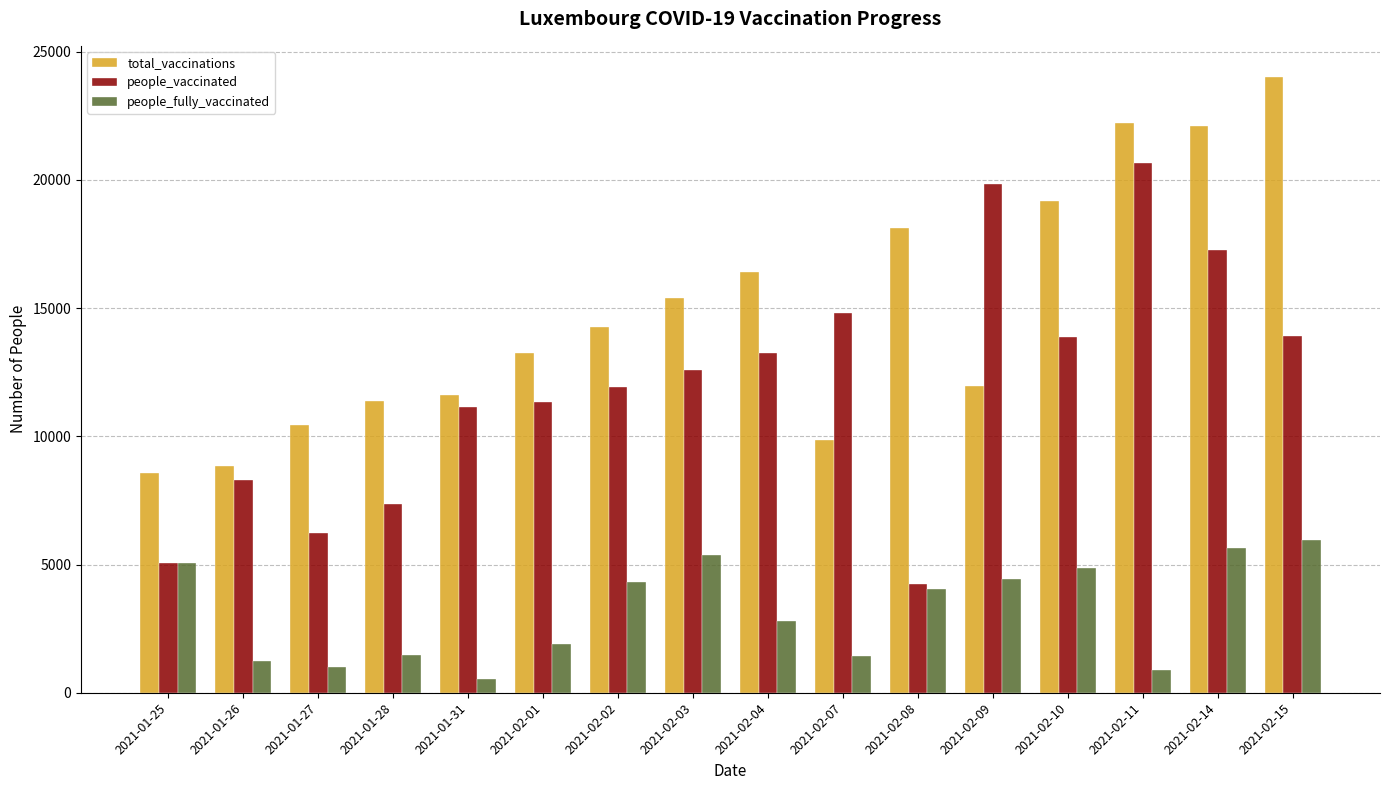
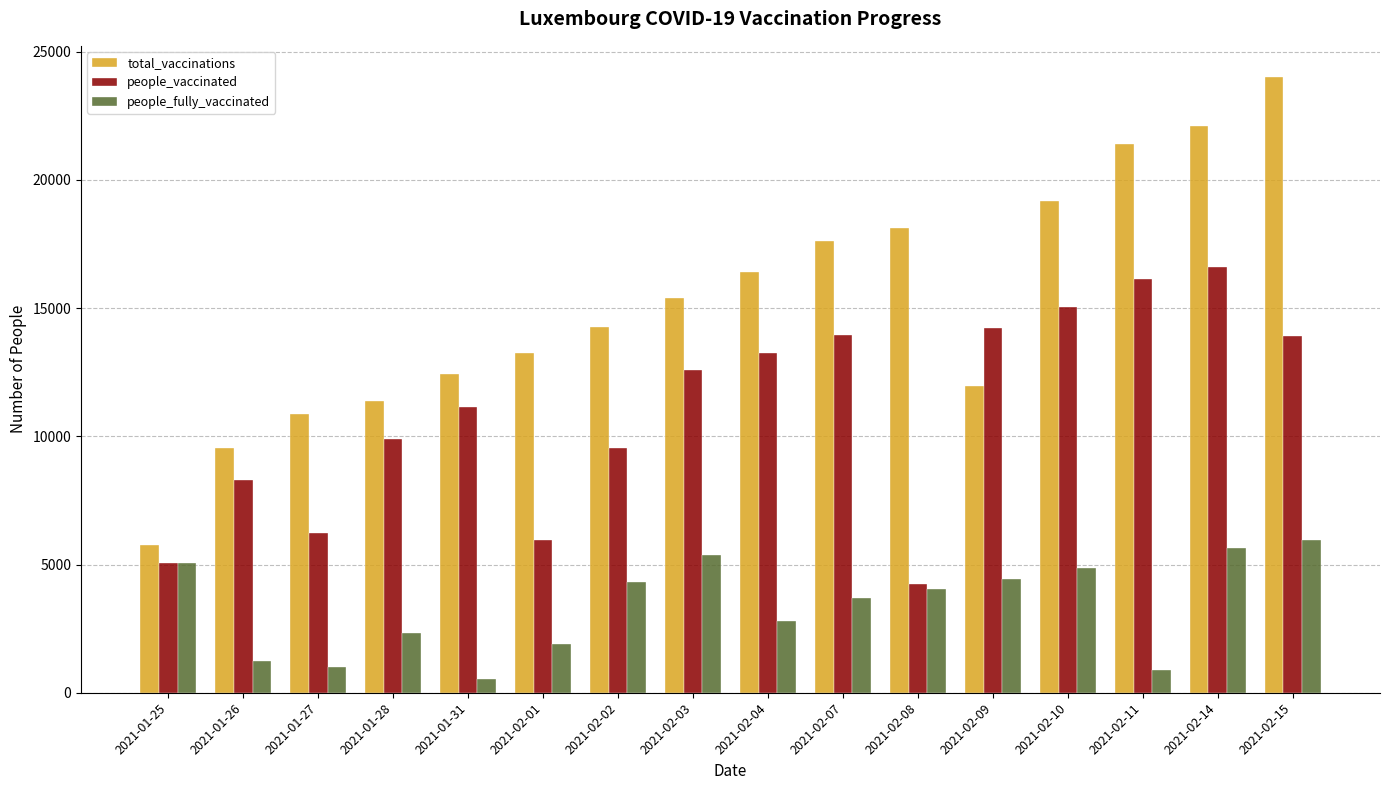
total_vaccinations, 2021-01-25: 8600 -> 5700
total_vaccinations, 2021-01-26: 8800 -> 9500
total_vaccinations, 2021-01-27: 10400 -> 10900
people_vaccinated, 2021-01-28: 7300 -> 9900
people_fully_vaccinated, 2021-01-28: 1500 -> 2300
total_vaccinations, 2021-01-31: 11600 -> 12400
people_vaccinated, 2021-02-01: 11300 -> 5900
people_vaccinated, 2021-02-02: 11900 -> 9500
total_vaccinations, 2021-02-07: 9800 -> 17600
people_vaccinated, 2021-02-07: 14800 -> 13900
people_fully_vaccinated, 2021-02-07: 1400 -> 3700
people_vaccinated, 2021-02-09: 19900 -> 14200
people_vaccinated, 2021-02-10: 13900 -> 15100
total_vaccinations, 2021-02-11: 22200 -> 21400
people_vaccinated, 2021-02-11: 20700 -> 16100
people_vaccinated, 2021-02-14: 17300 -> 16600
